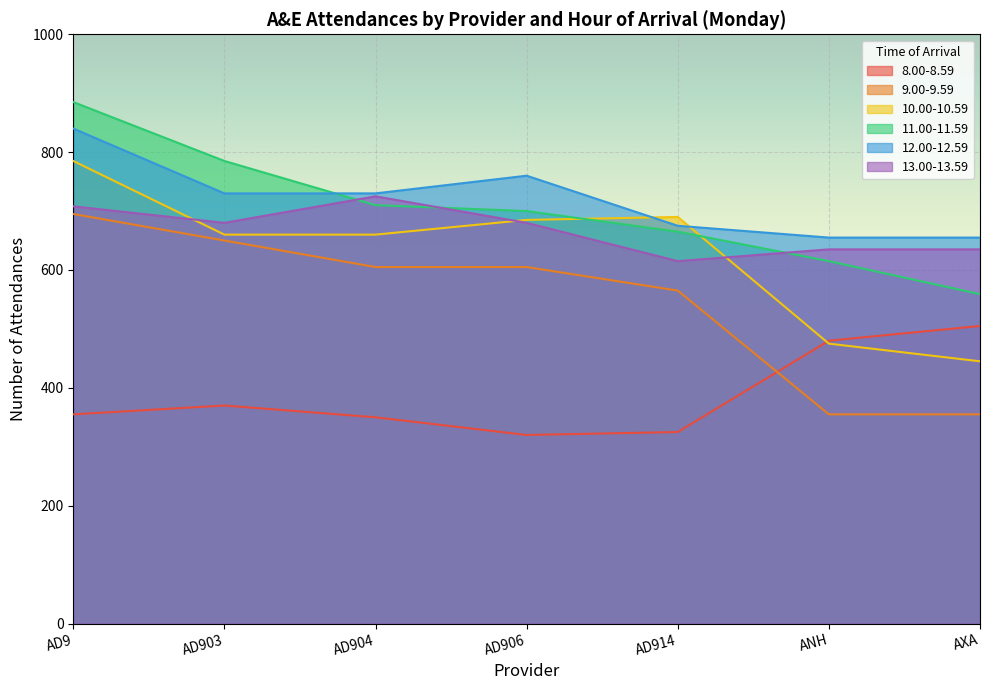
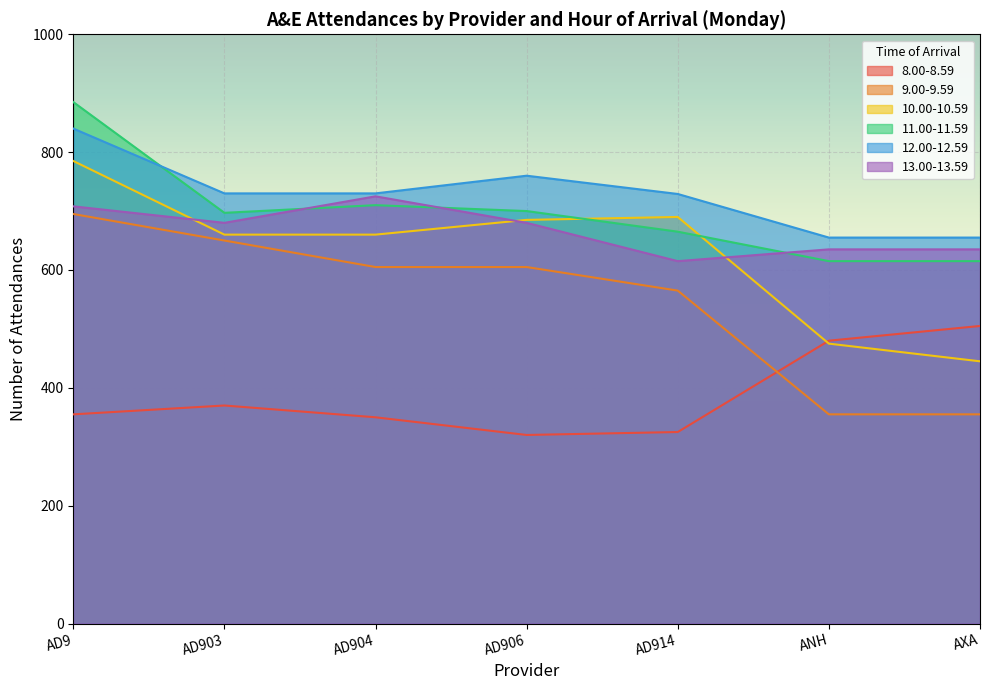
11.00-11.59, AD903: 790 -> 700
12.00-12.59, AD914: 680 -> 730
11.00-11.59, AXA: 560 -> 620
